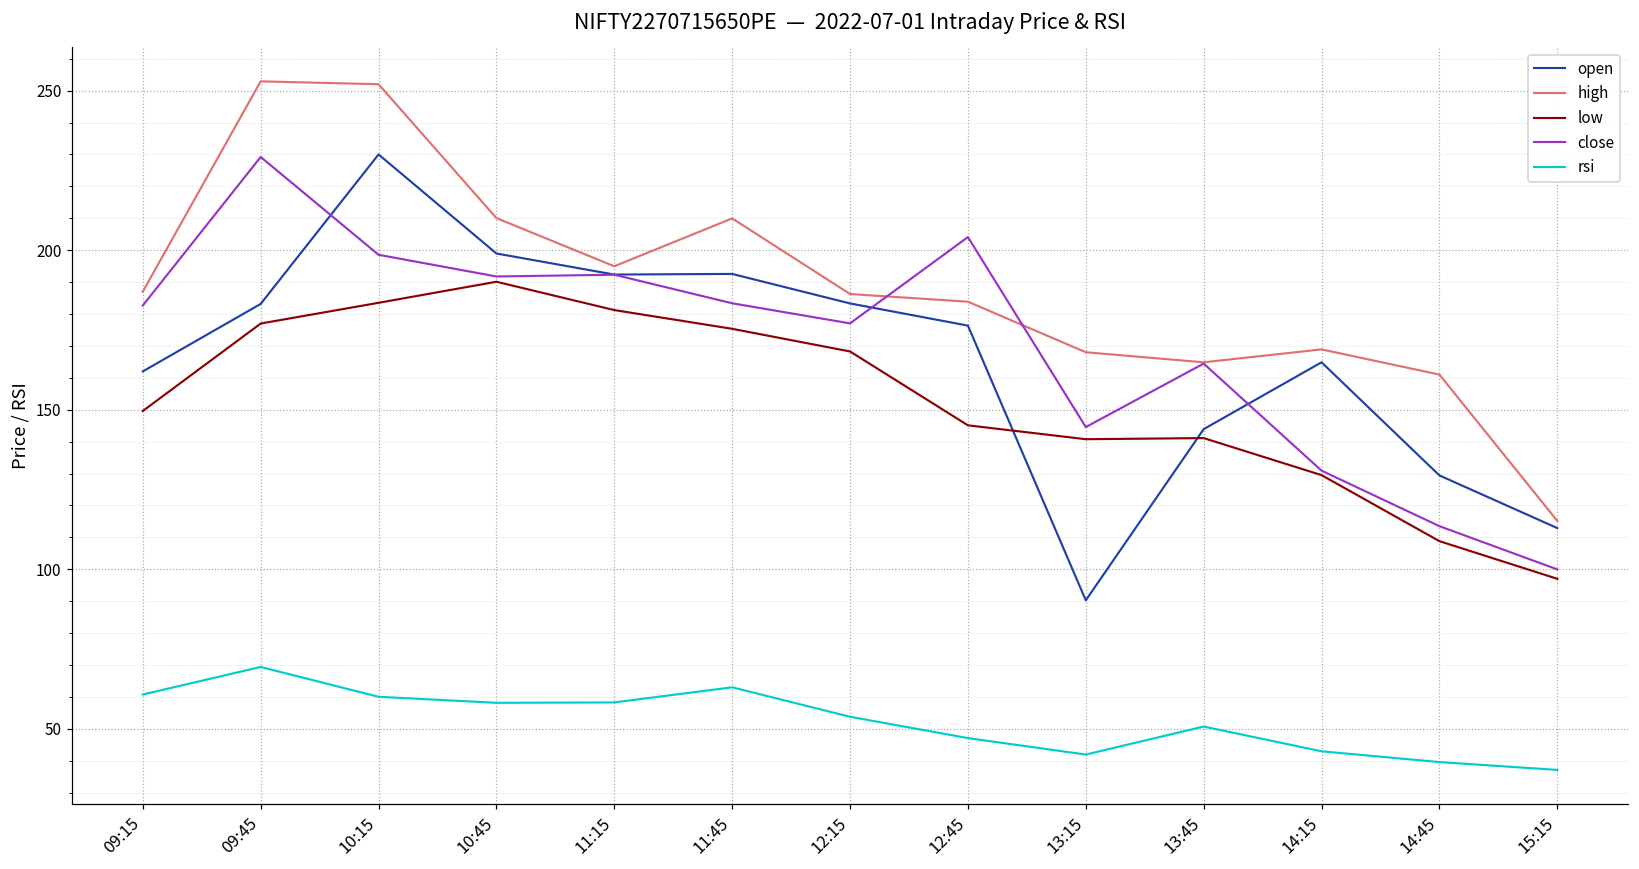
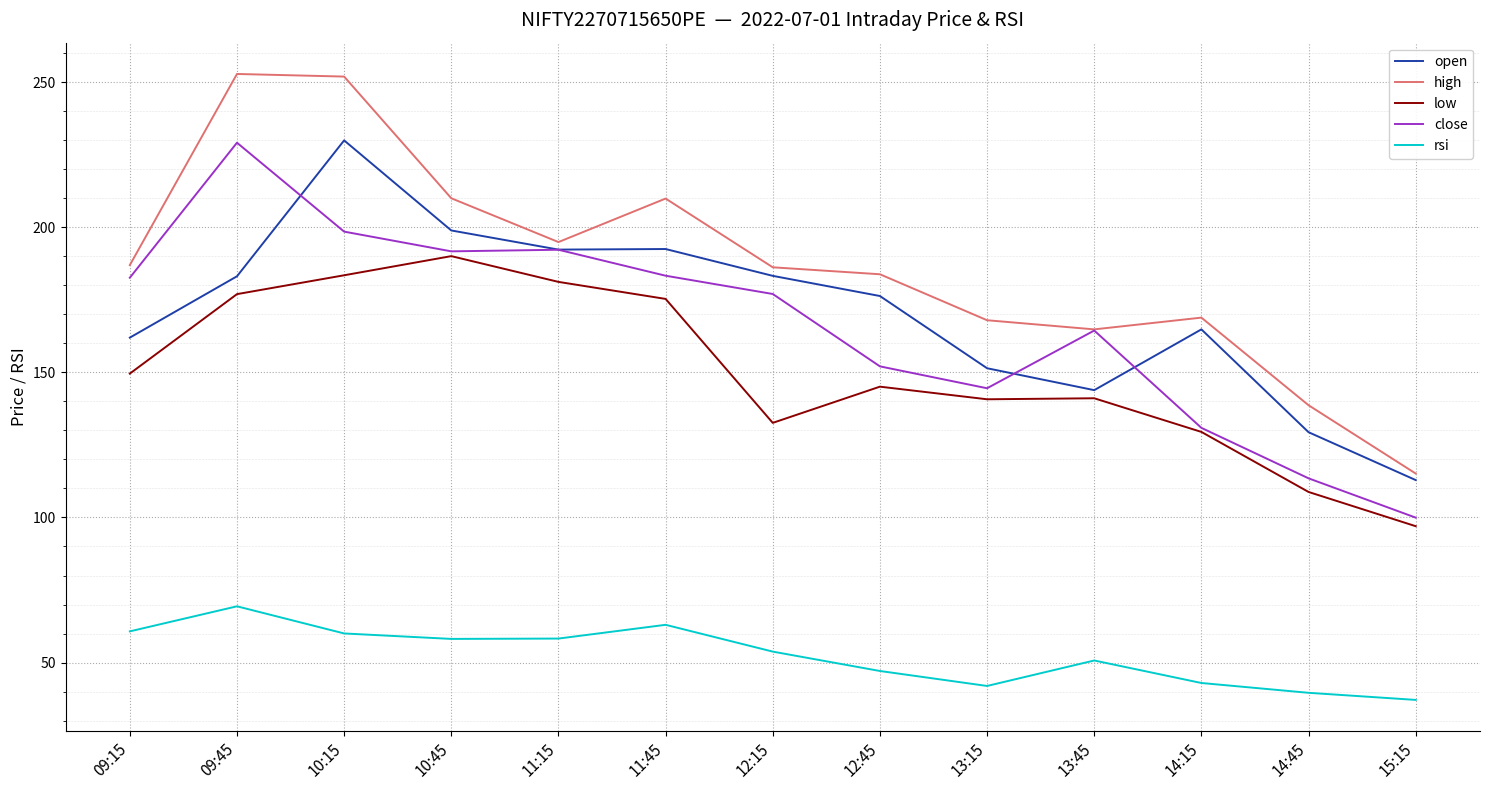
low, 12:15: 168 -> 133
close, 12:45: 204 -> 152
open, 13:15: 90 -> 151
high, 14:45: 161 -> 139
